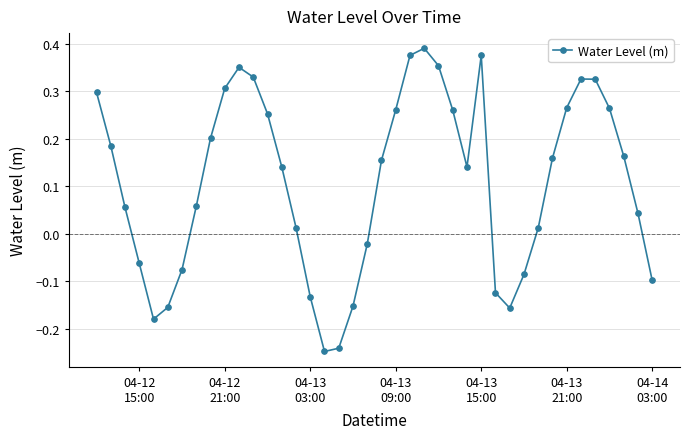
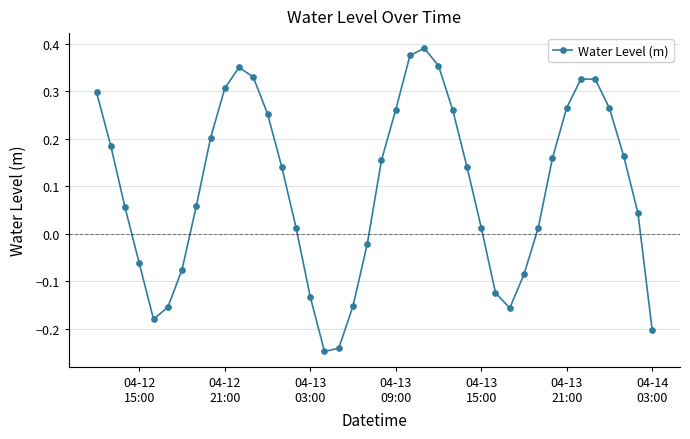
04-13 15:00: 0.38 -> 0.01
04-14 03:00: -0.10 -> -0.20
